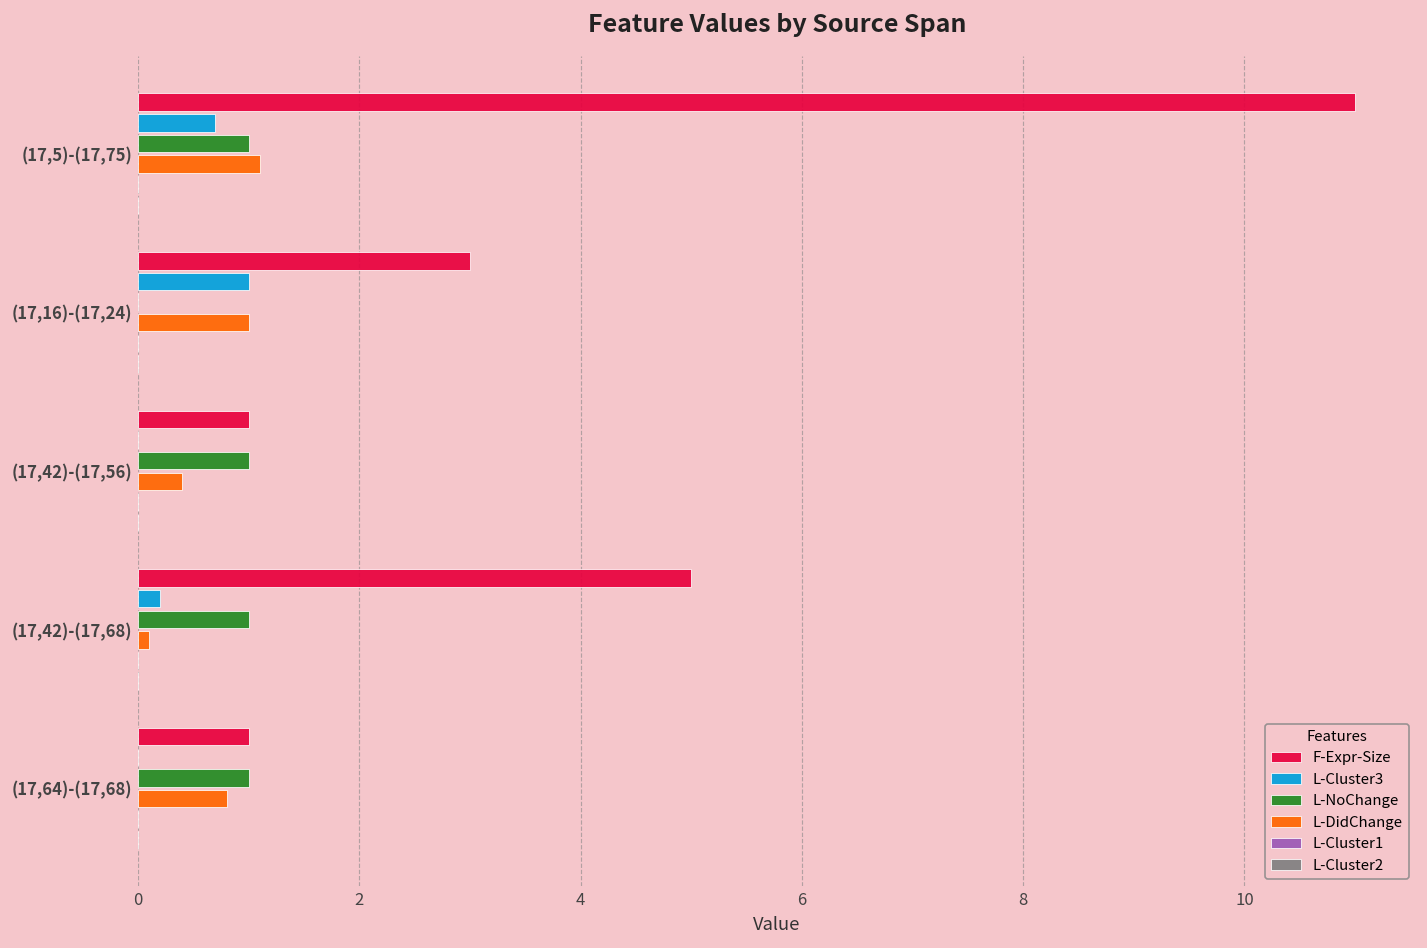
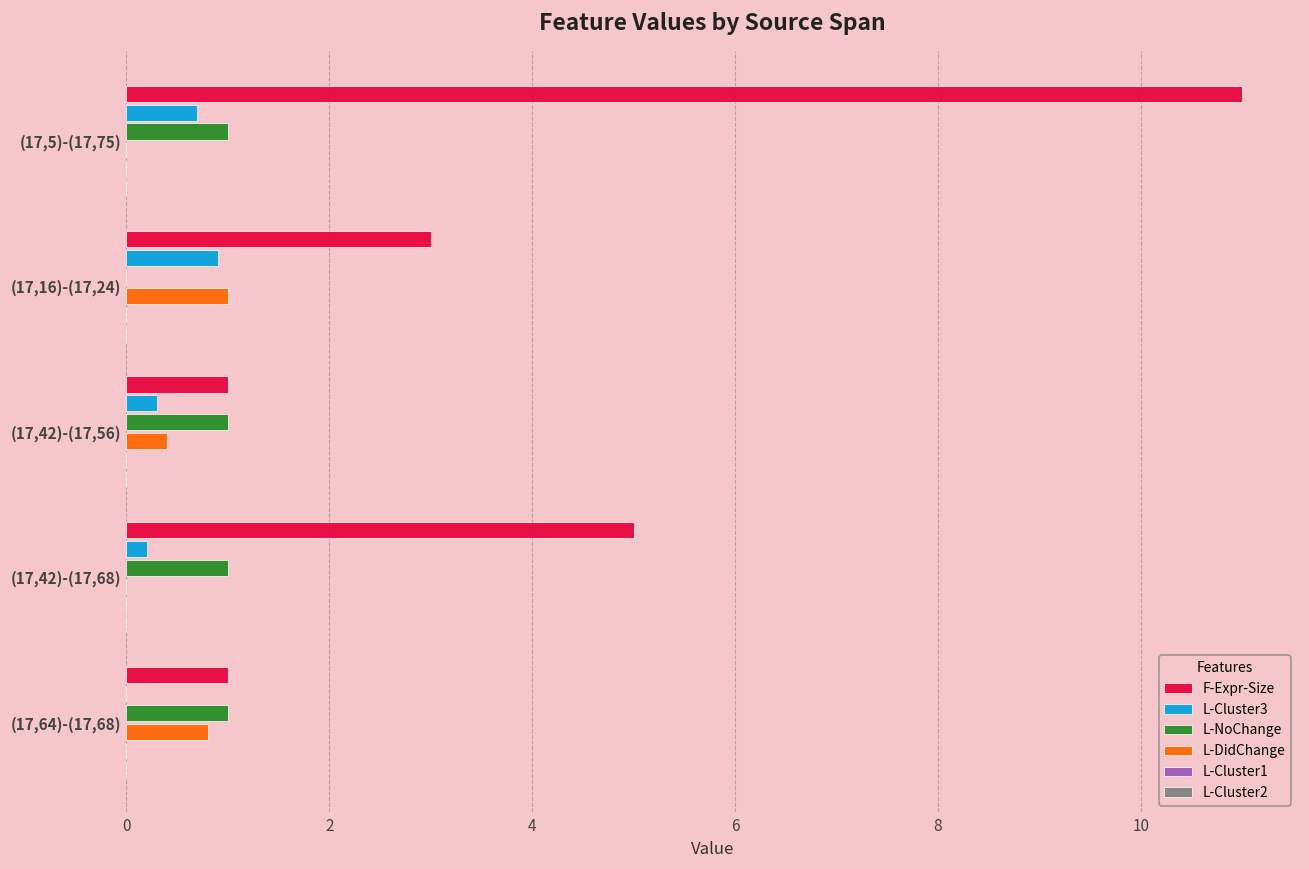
L-DidChange, (17,5)-(17,75): 1.1 -> 0.0
L-Cluster3, (17,16)-(17,24): 1.0 -> 0.9
L-Cluster3, (17,42)-(17,56): 0.0 -> 0.3
L-DidChange, (17,42)-(17,68): 0.1 -> 0.0
